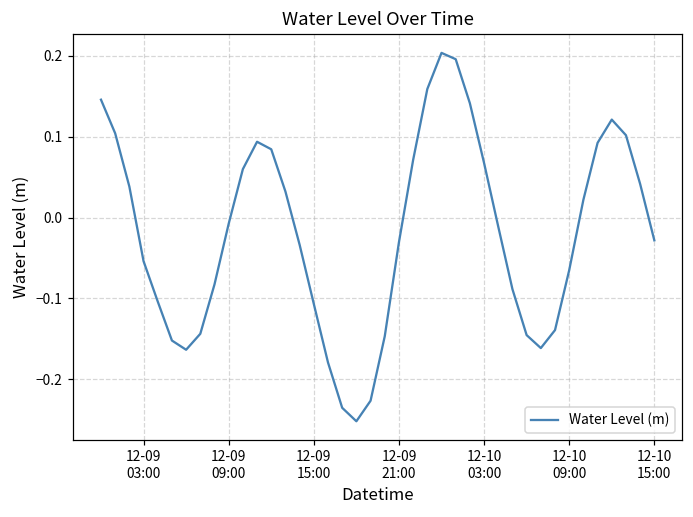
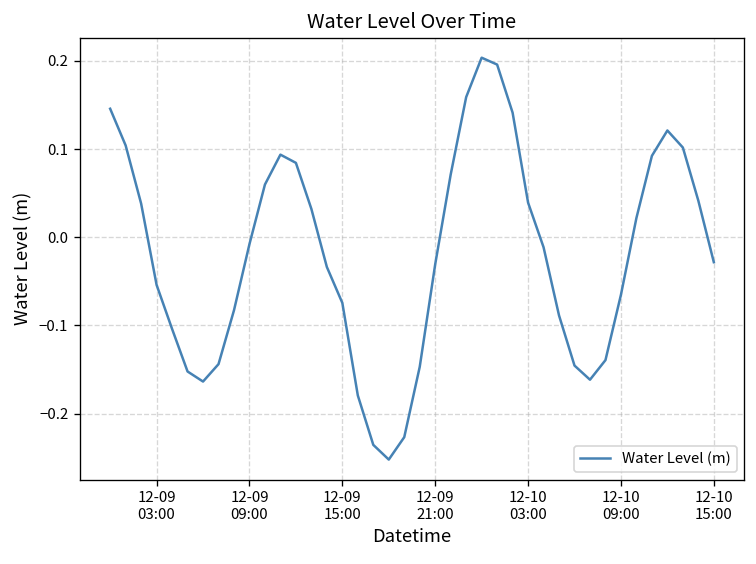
12-09 15:00: -0.11 -> -0.07
12-10 03:00: 0.07 -> 0.04
